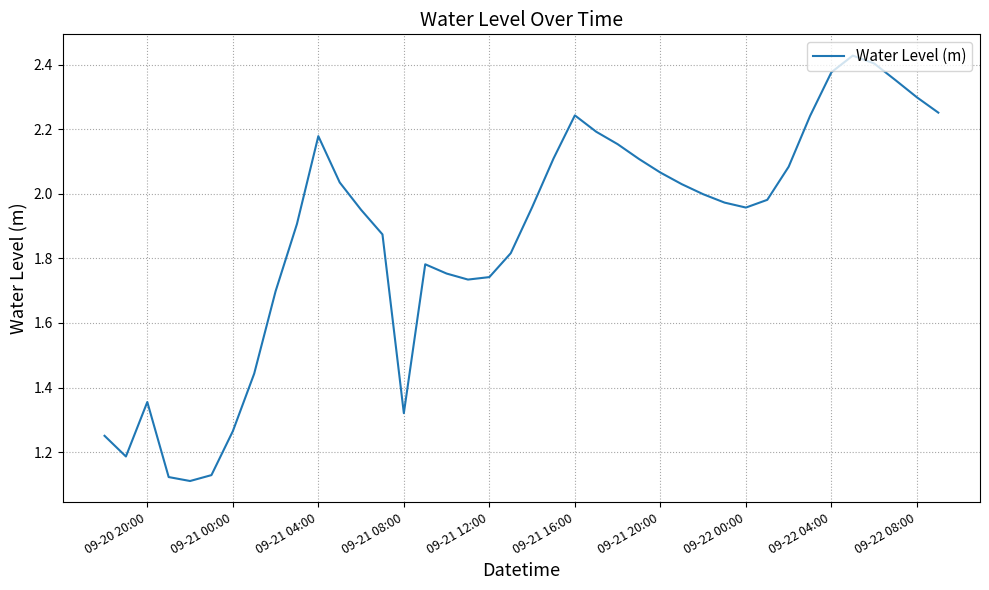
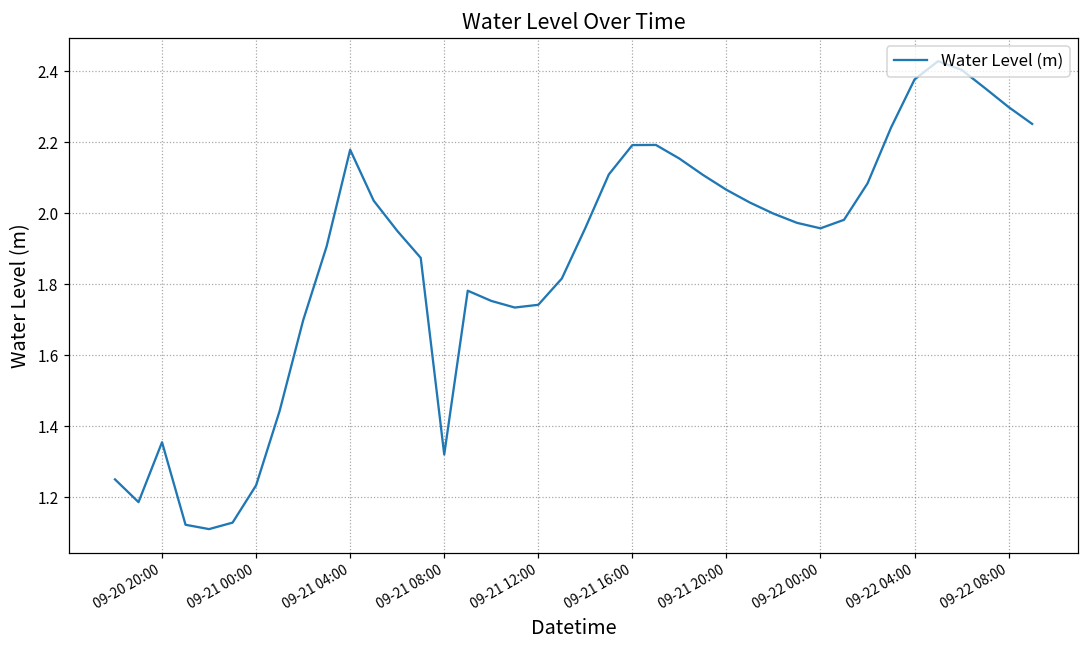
09-21 00:00: 1.26 -> 1.23
09-21 16:00: 2.24 -> 2.19
